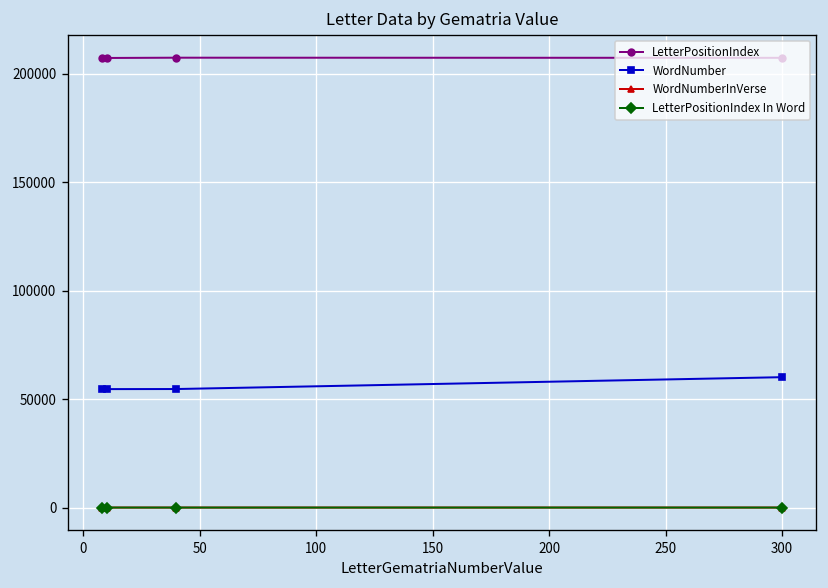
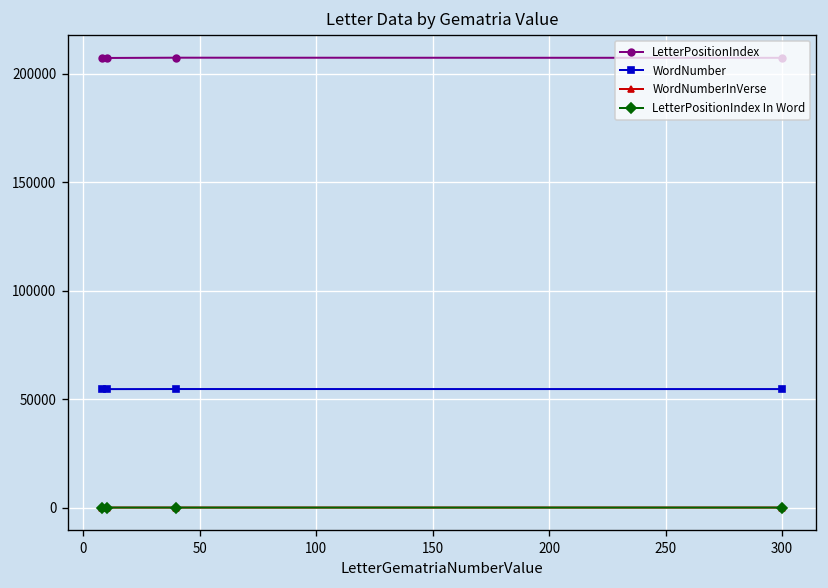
WordNumber, 300: 60000 -> 55000
